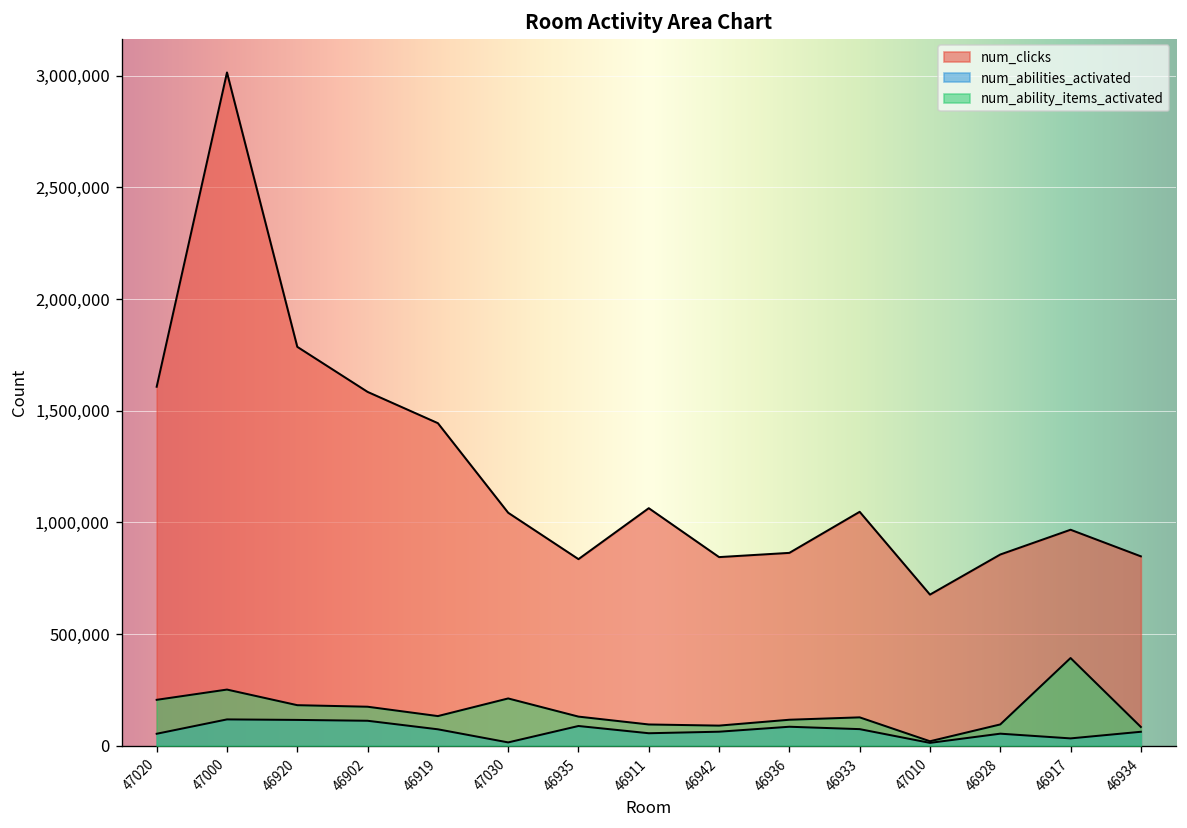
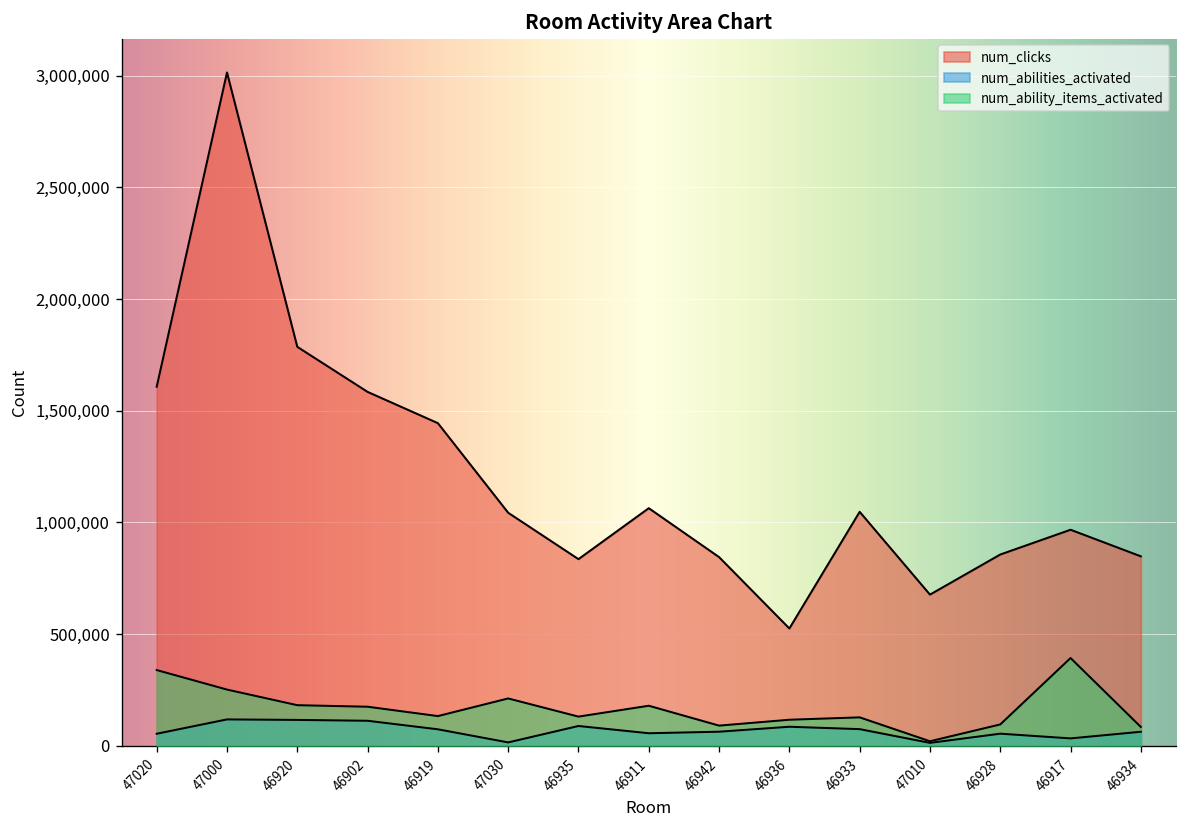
num_ability_items_activated, 47020: 210,000 -> 340,000
num_ability_items_activated, 46911: 100,000 -> 180,000
num_clicks, 46936: 860,000 -> 530,000
